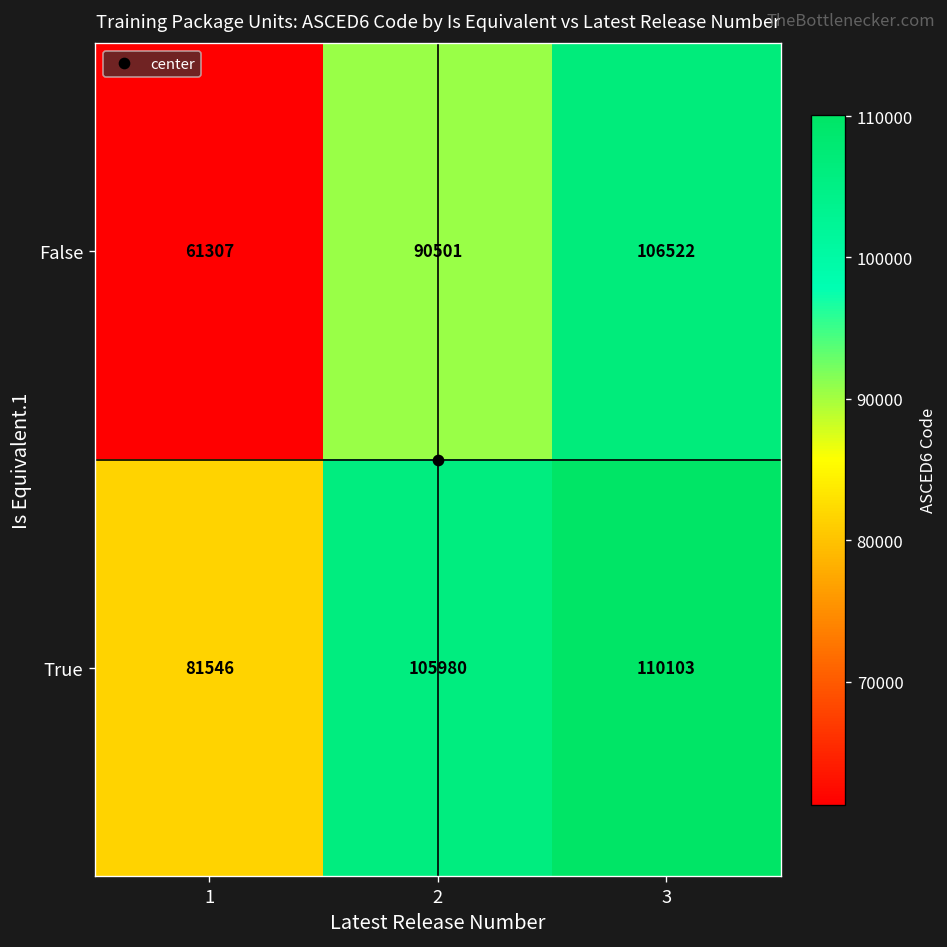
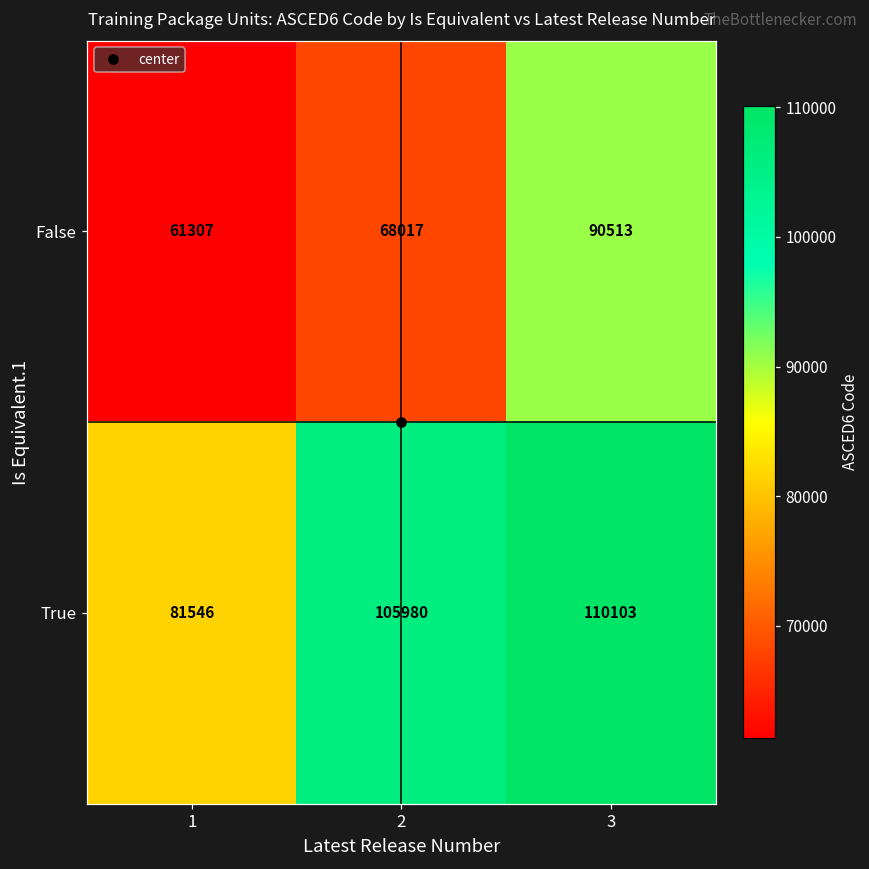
False, 2: 90501 -> 68017
False, 3: 106522 -> 90513
